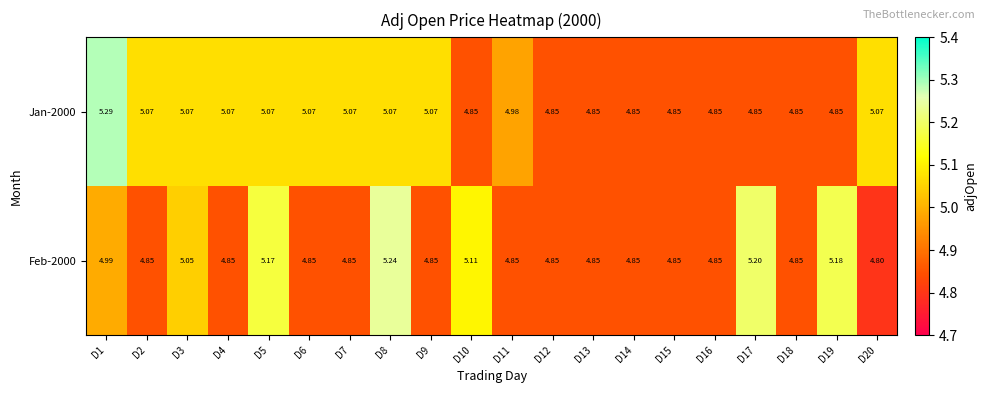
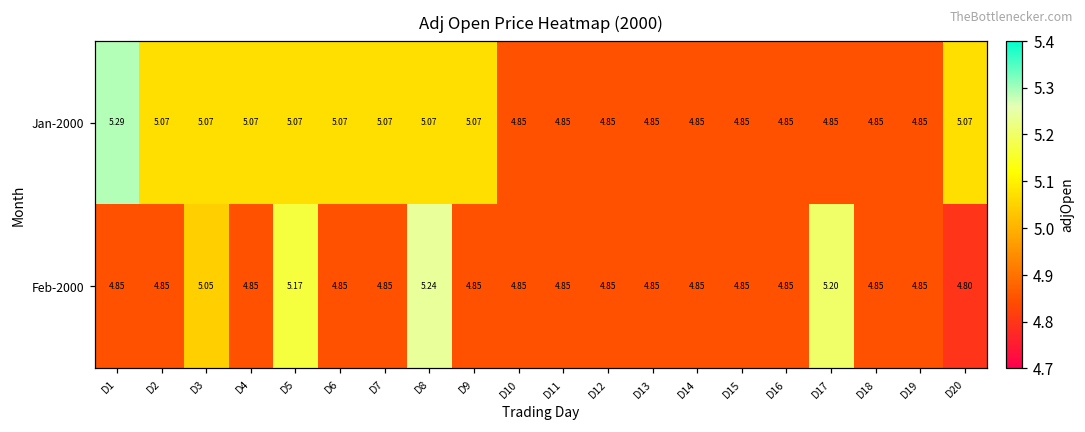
Jan-2000, D11: 4.98 -> 4.85
Feb-2000, D1: 4.99 -> 4.85
Feb-2000, D10: 5.11 -> 4.85
Feb-2000, D19: 5.18 -> 4.85
